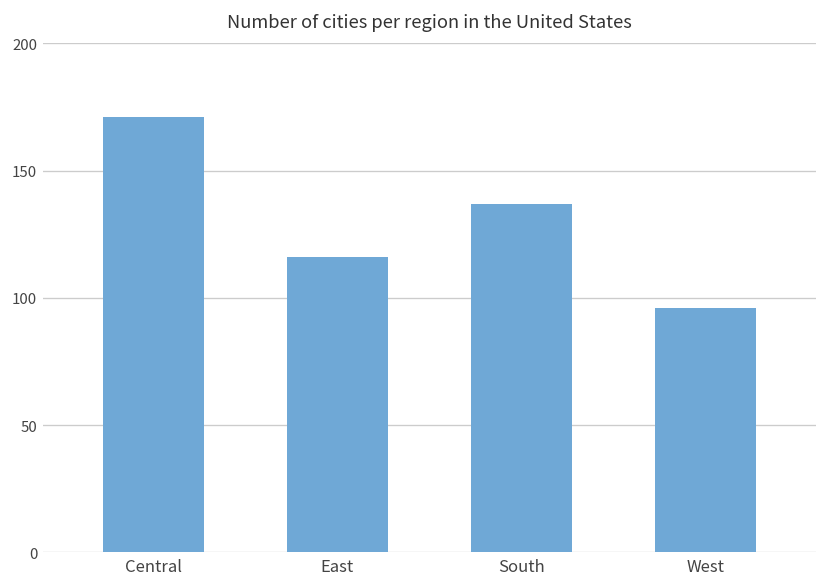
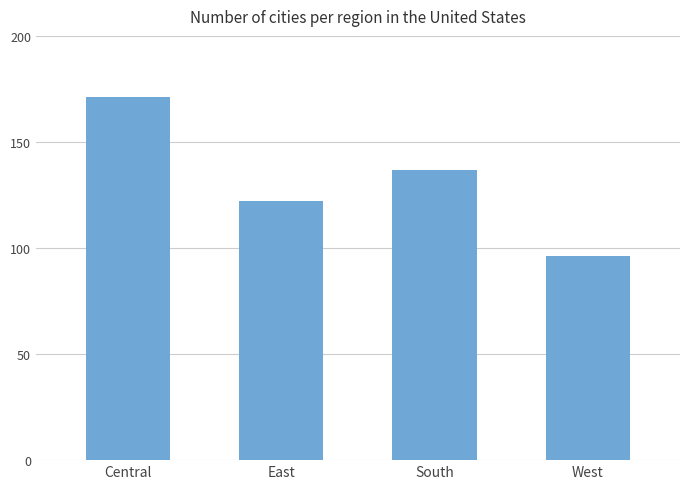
East: 116 -> 122
